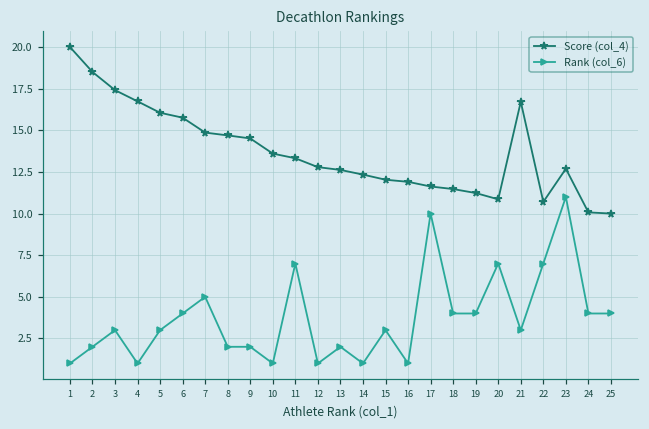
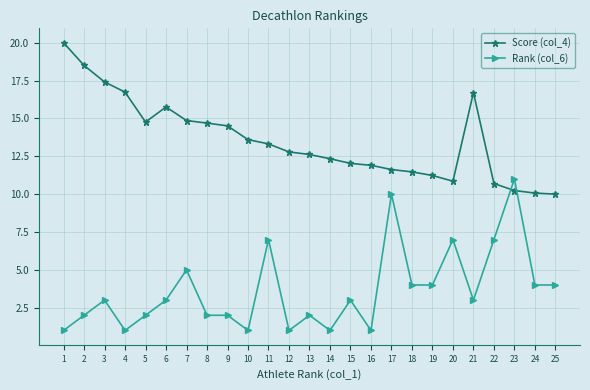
Score (col_4), 5: 16.1 -> 14.8
Rank (col_6), 5: 3 -> 2
Rank (col_6), 6: 4 -> 3
Score (col_4), 23: 12.7 -> 10.2
